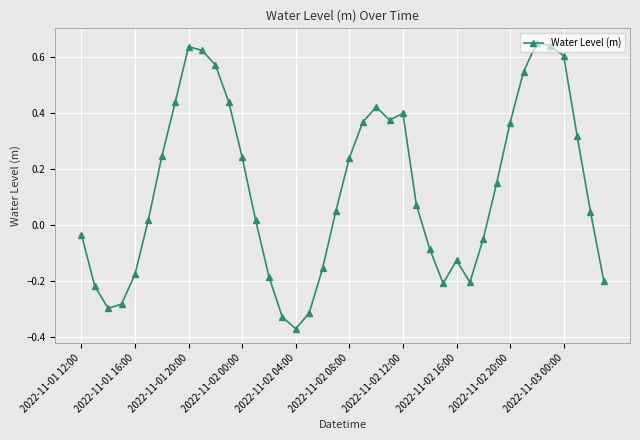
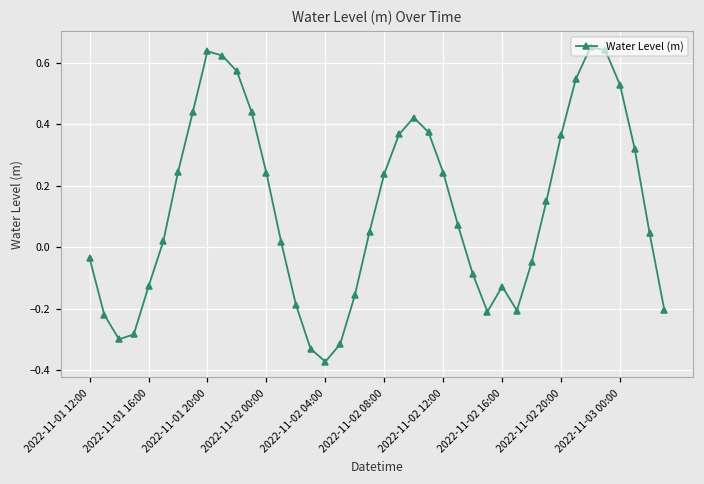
2022-11-01 16:00: -0.18 -> -0.13
2022-11-02 12:00: 0.40 -> 0.24
2022-11-03 00:00: 0.60 -> 0.53
